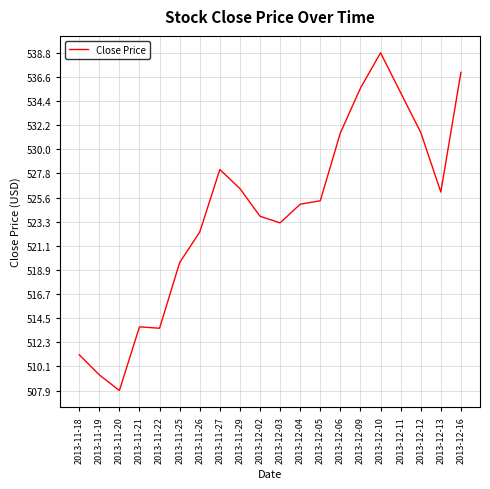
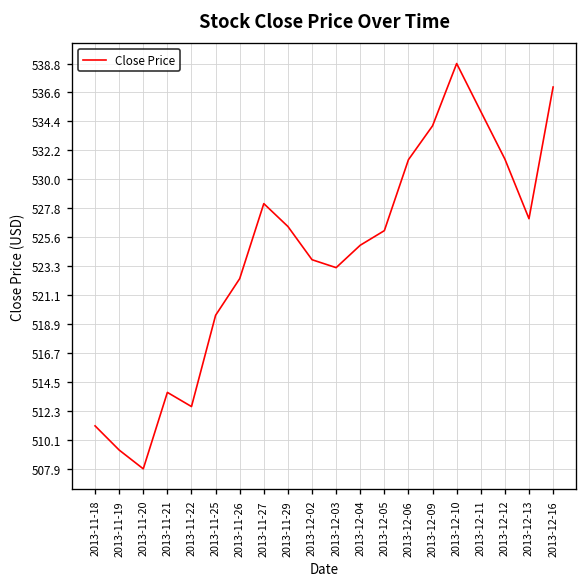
2013-11-22: 513.6 -> 512.6
2013-12-05: 525.3 -> 526.1
2013-12-09: 535.6 -> 534.1
2013-12-13: 526.1 -> 527.0
